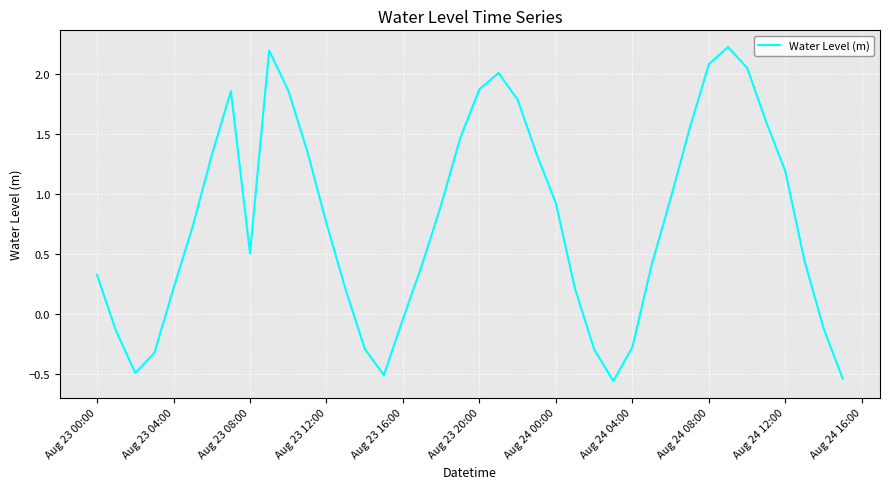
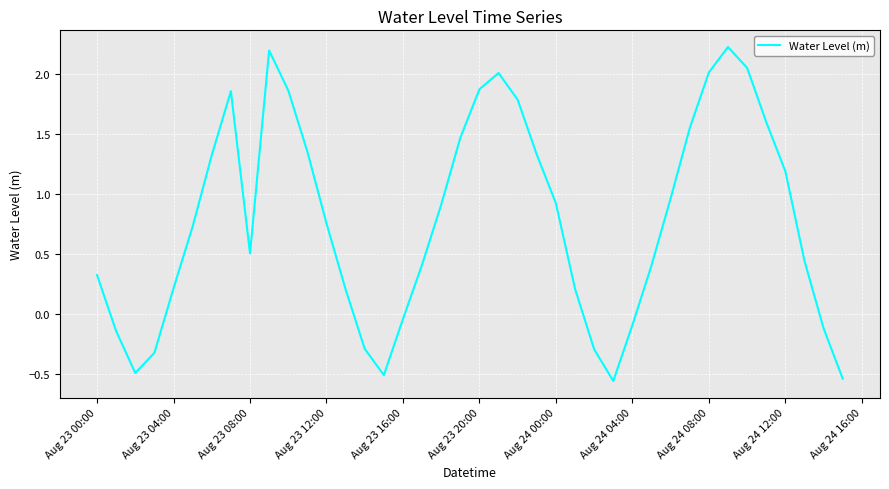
Aug 24 04:00: -0.28 -> -0.09
Aug 24 08:00: 2.08 -> 2.02
